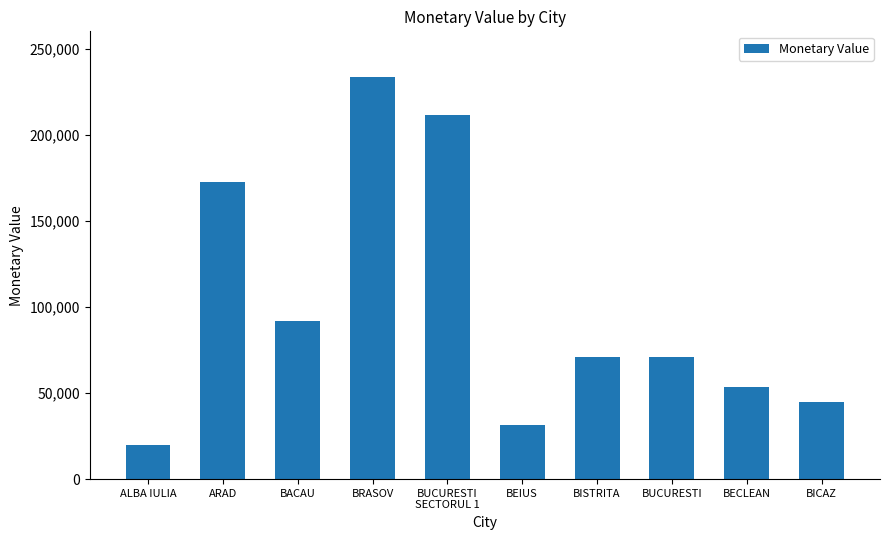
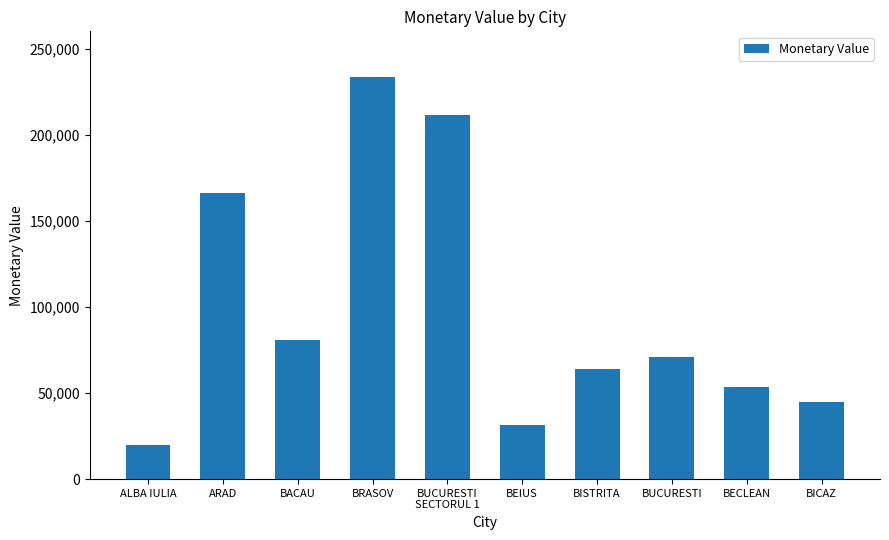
ARAD: 172,000 -> 166,000
BACAU: 92,000 -> 81,000
BISTRITA: 71,000 -> 64,000
